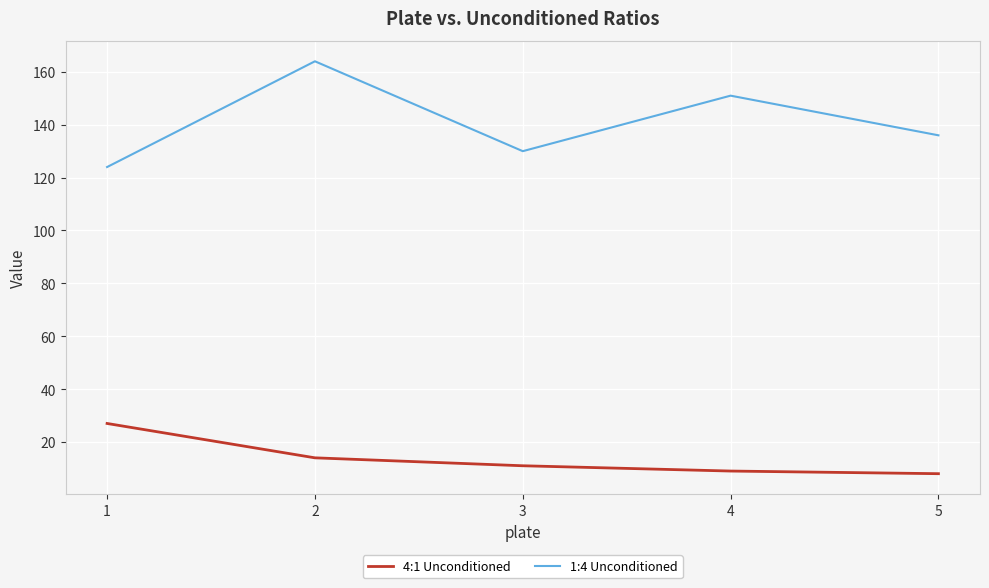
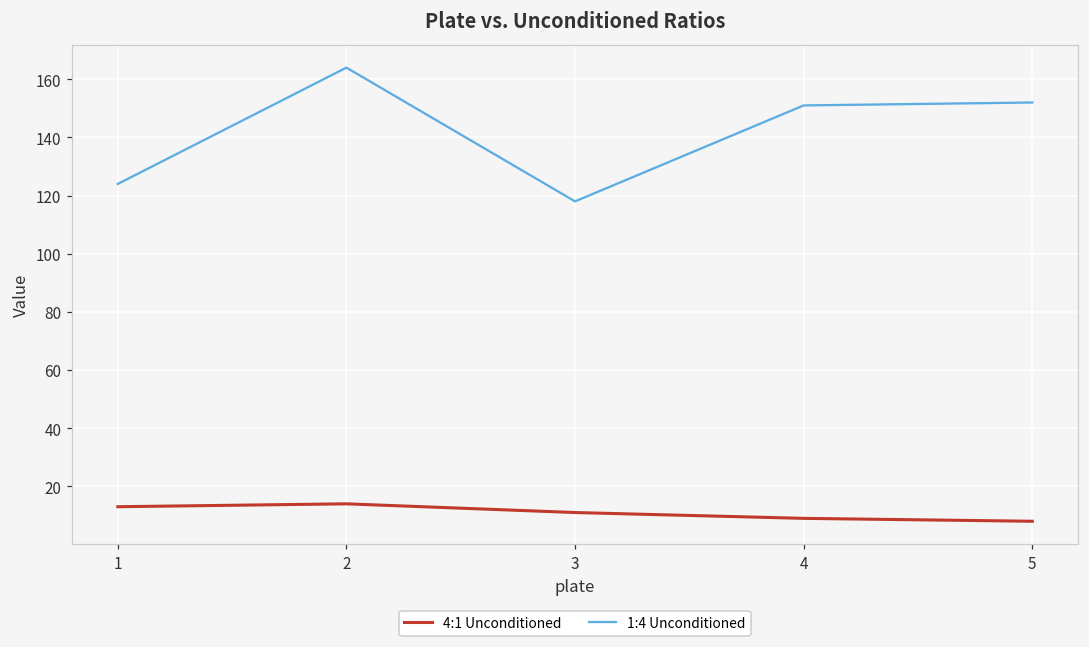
4:1 Unconditioned, 1: 27 -> 13
1:4 Unconditioned, 3: 130 -> 118
1:4 Unconditioned, 5: 136 -> 152
